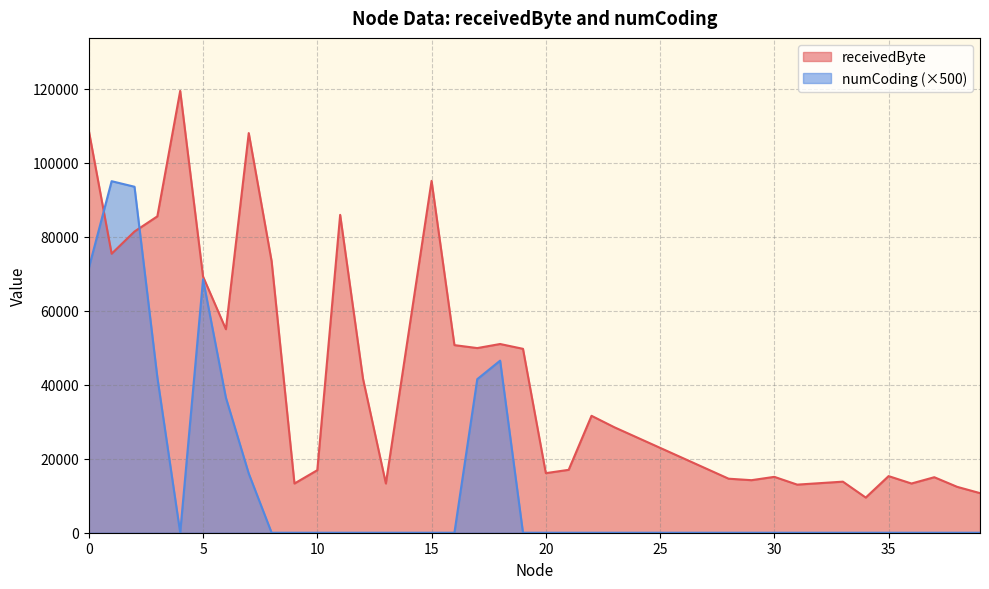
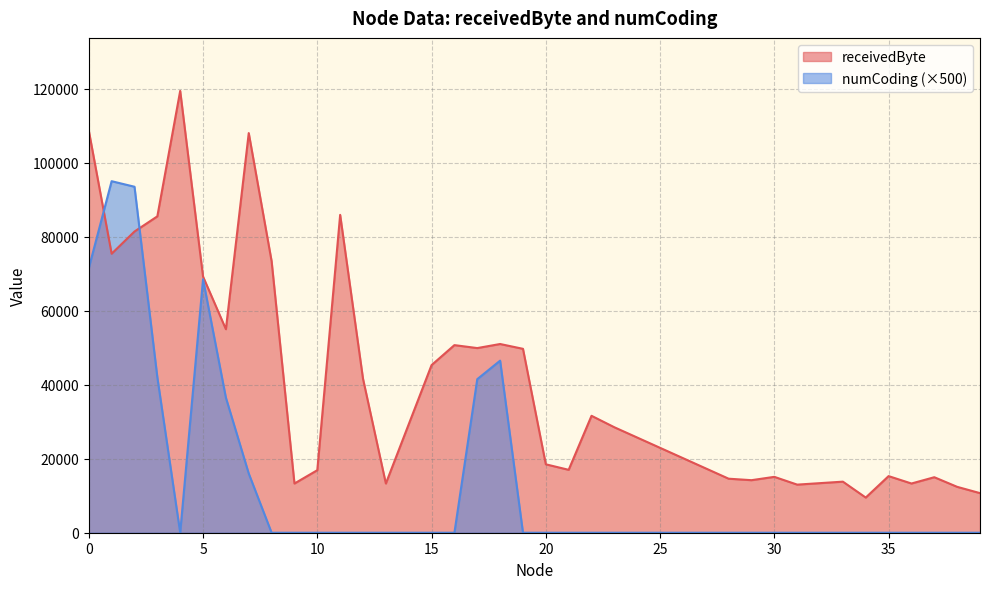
receivedByte, 15: 95000 -> 45000
receivedByte, 20: 16000 -> 18000
